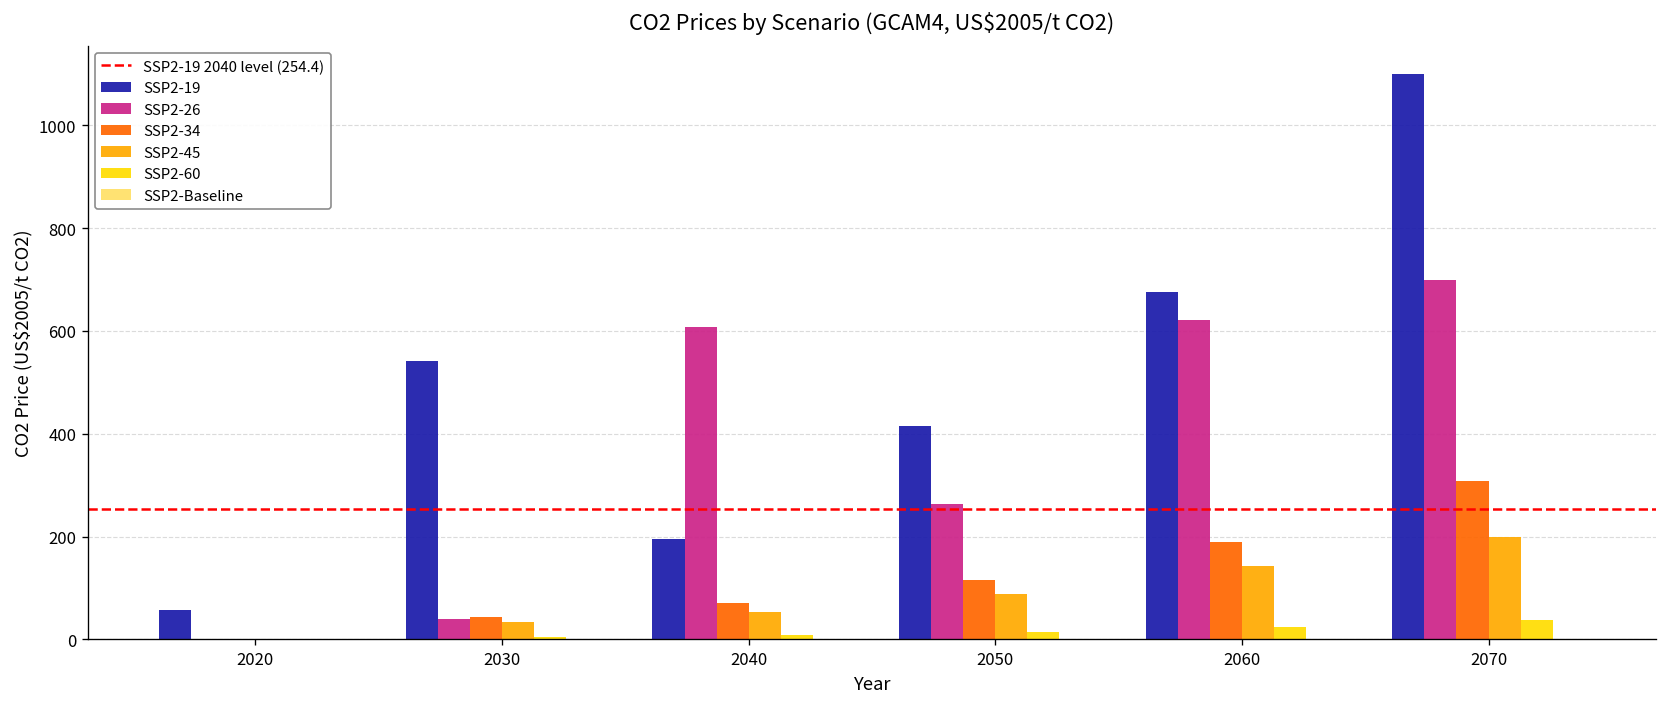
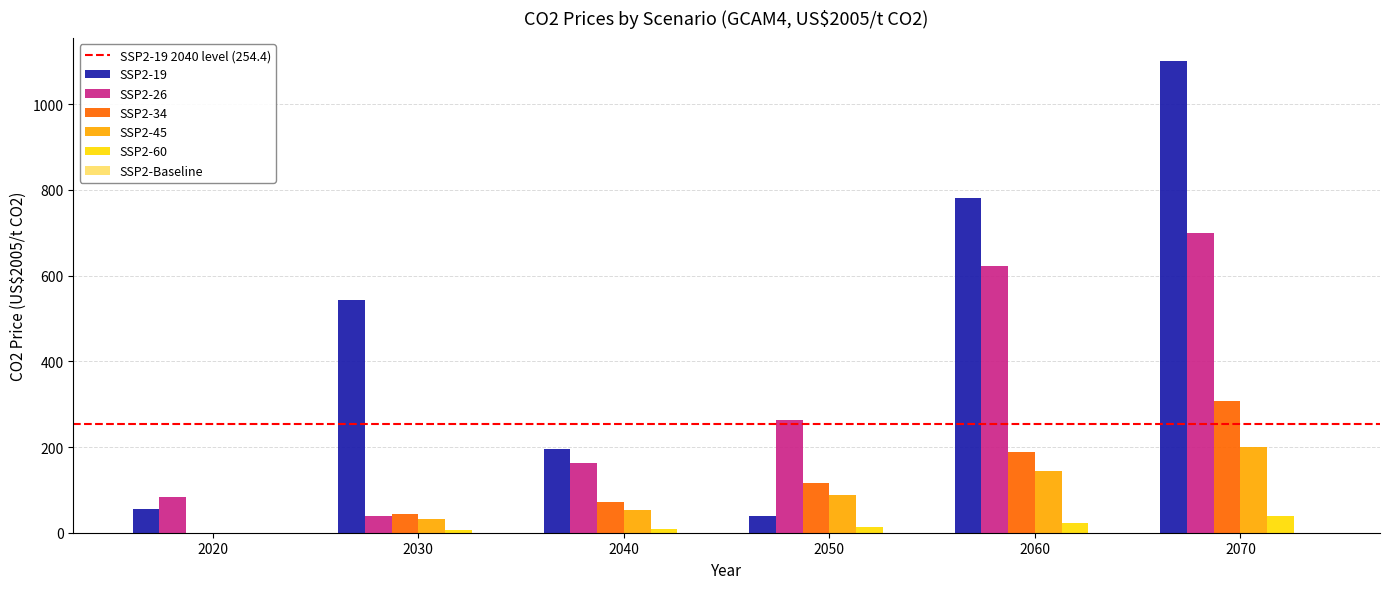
SSP2-26, 2020: 0 -> 80
SSP2-26, 2040: 610 -> 160
SSP2-19, 2050: 410 -> 40
SSP2-19, 2060: 680 -> 780
